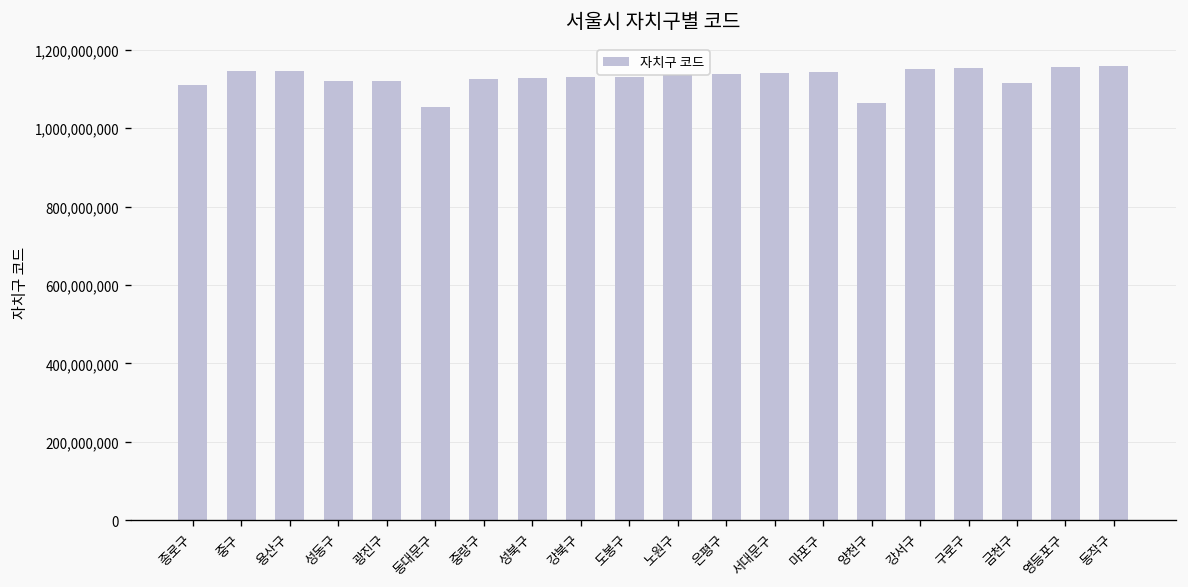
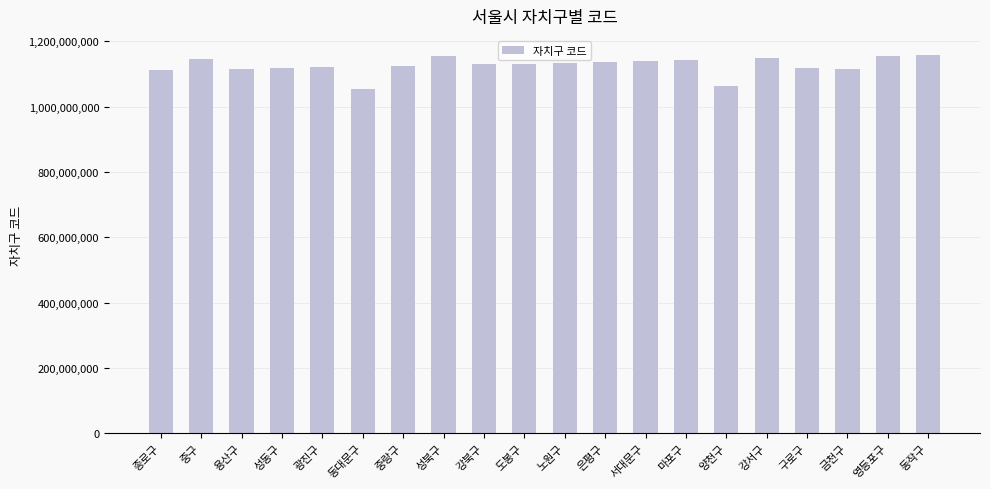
용산구: 1,150,000,000 -> 1,120,000,000
성북구: 1,130,000,000 -> 1,160,000,000
구로구: 1,150,000,000 -> 1,120,000,000
